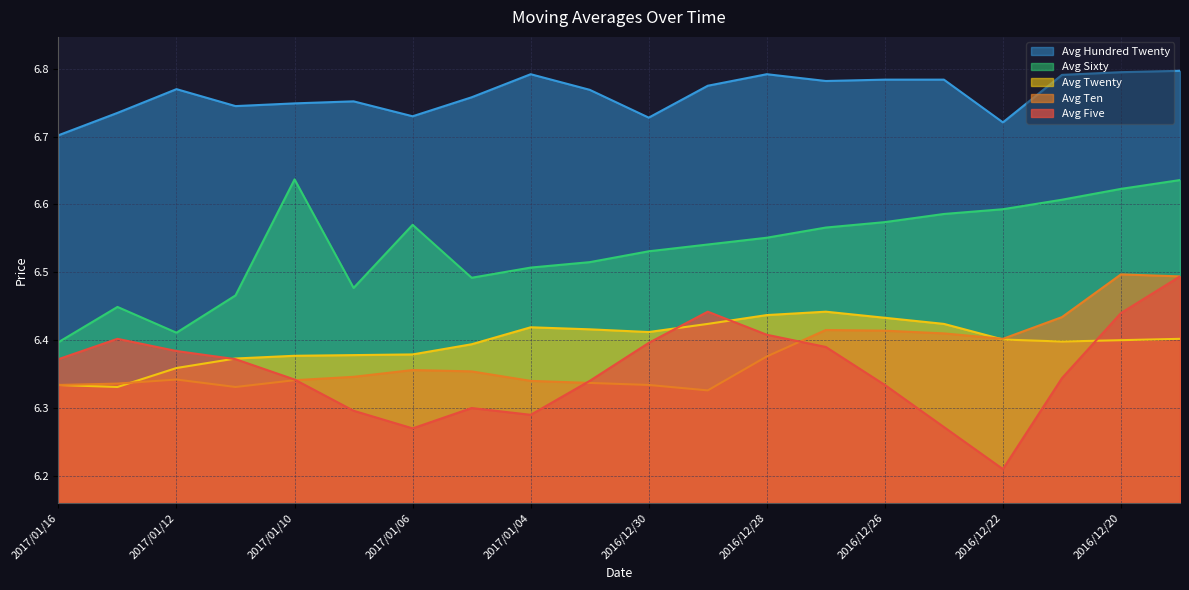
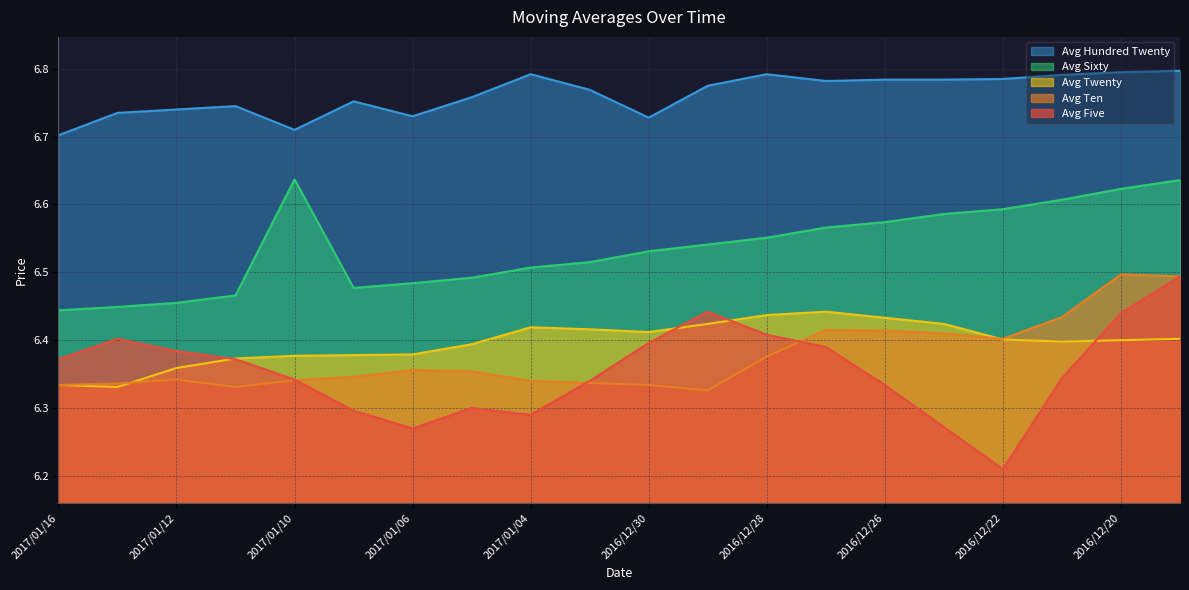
Avg Sixty, 2017/01/16: 6.40 -> 6.44
Avg Hundred Twenty, 2017/01/12: 6.77 -> 6.74
Avg Sixty, 2017/01/12: 6.41 -> 6.46
Avg Hundred Twenty, 2017/01/10: 6.75 -> 6.71
Avg Sixty, 2017/01/06: 6.57 -> 6.48
Avg Hundred Twenty, 2016/12/22: 6.72 -> 6.79
